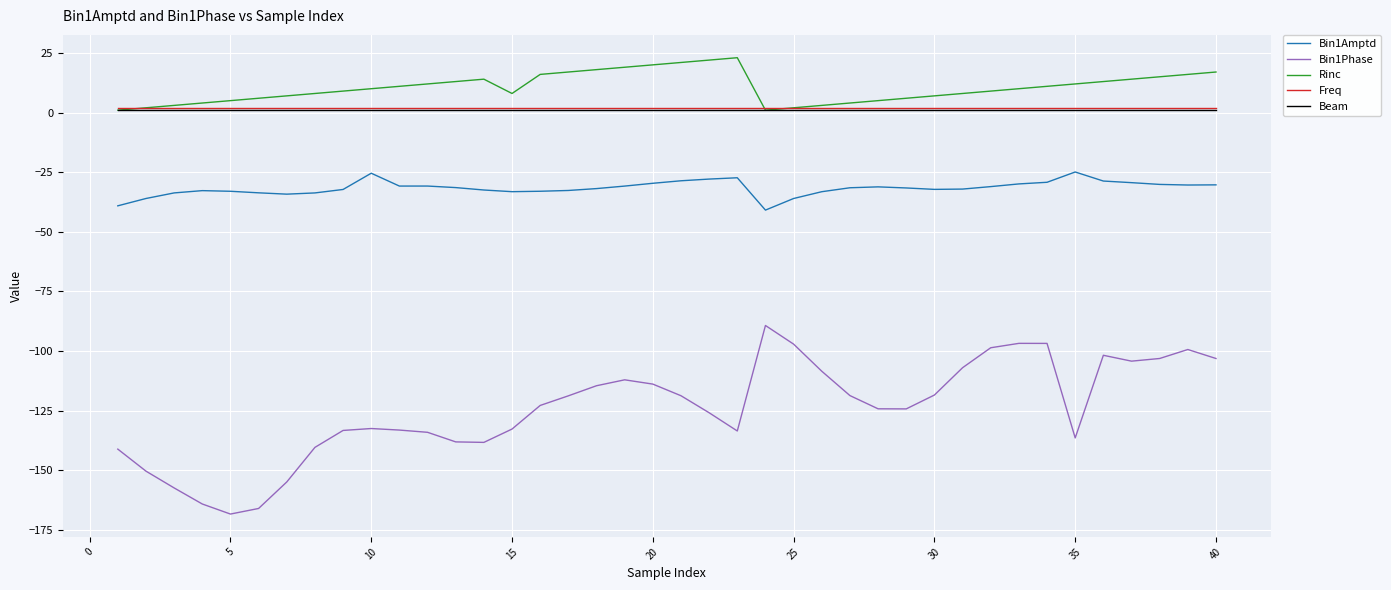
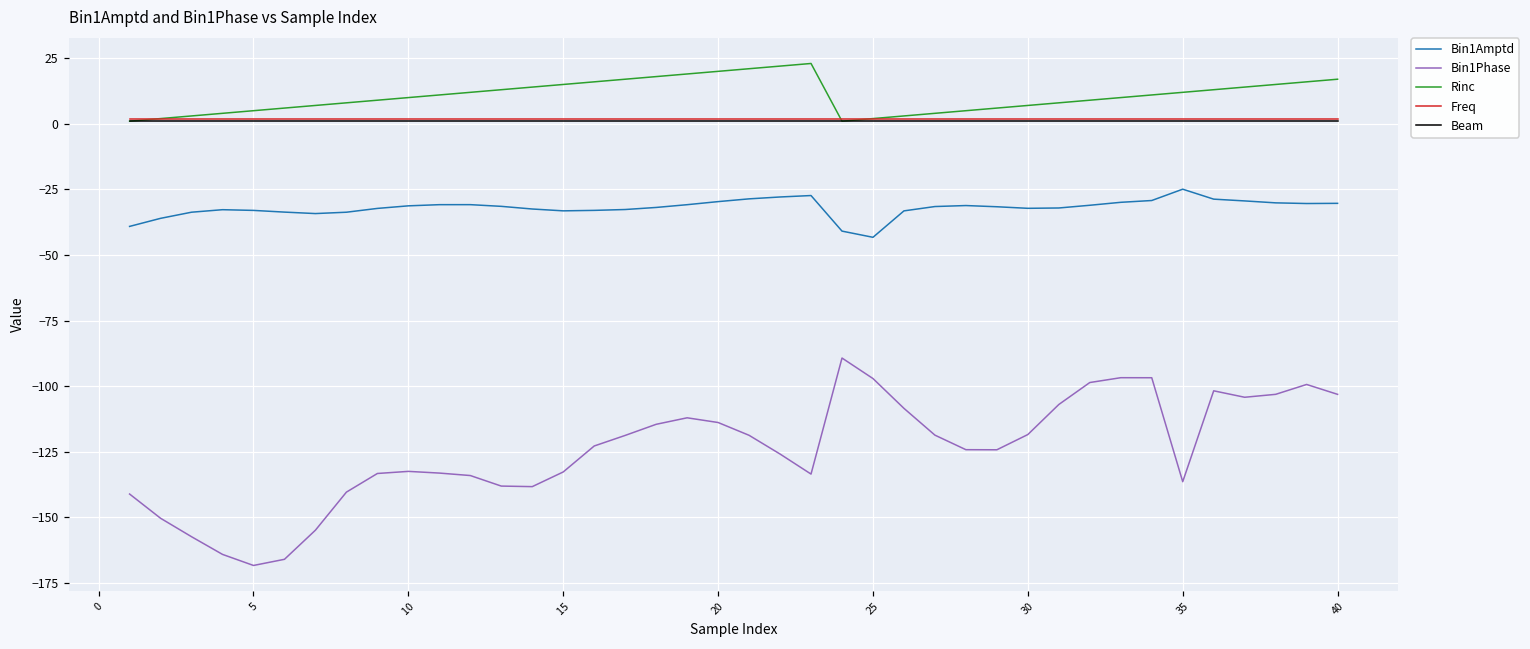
Bin1Amptd, 10: -25 -> -31
Rinc, 15: 8 -> 15
Bin1Amptd, 25: -36 -> -43
